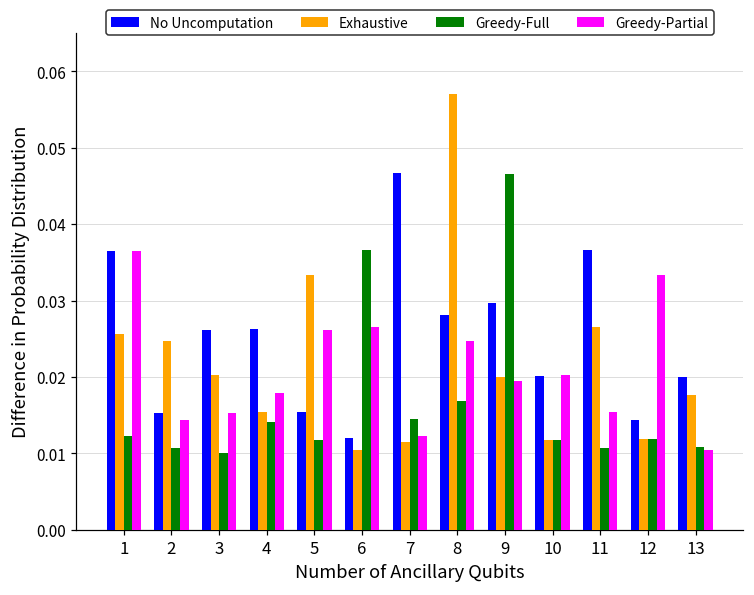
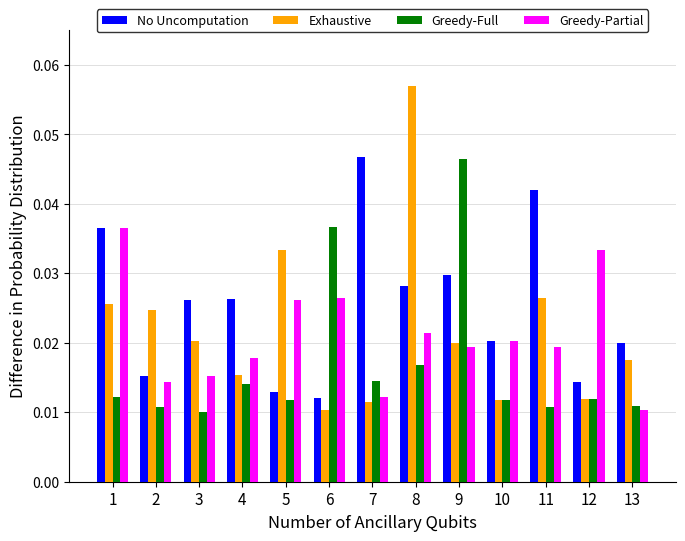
No Uncomputation, 5: 0.015 -> 0.013
Greedy-Partial, 8: 0.025 -> 0.021
No Uncomputation, 11: 0.037 -> 0.042
Greedy-Partial, 11: 0.015 -> 0.019
